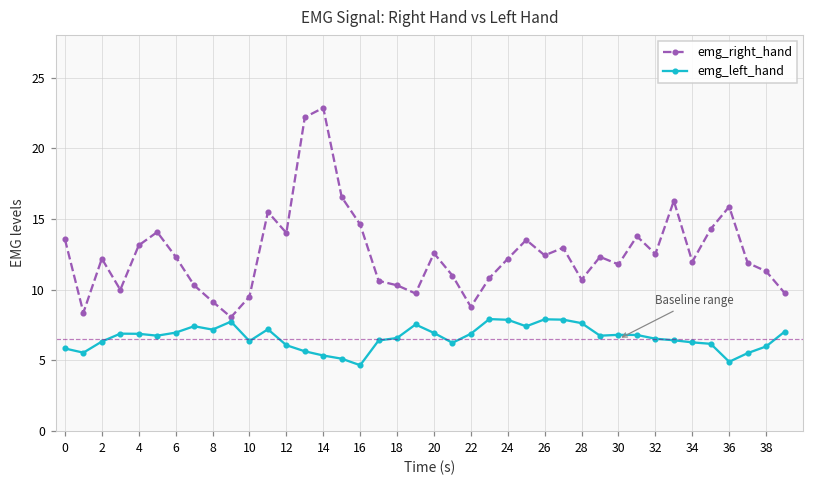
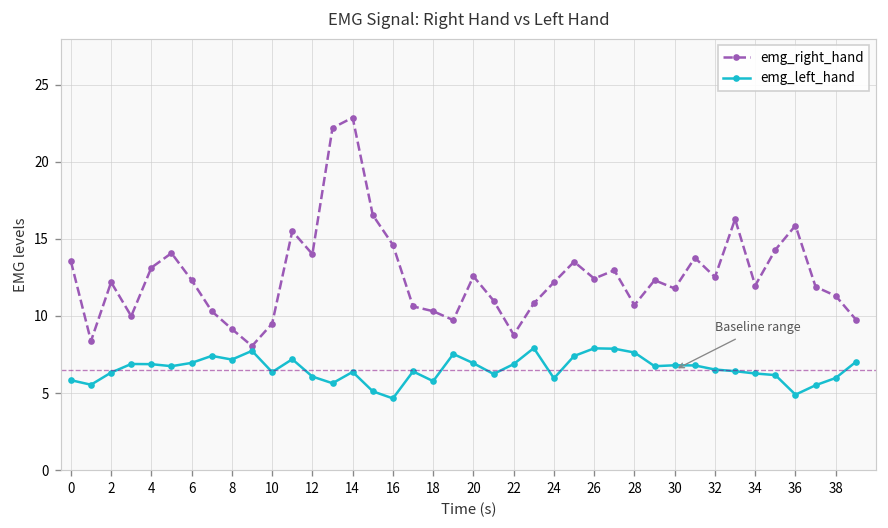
emg_left_hand, 14: 5.3 -> 6.4
emg_left_hand, 18: 6.6 -> 5.8
emg_left_hand, 24: 7.9 -> 6.0
